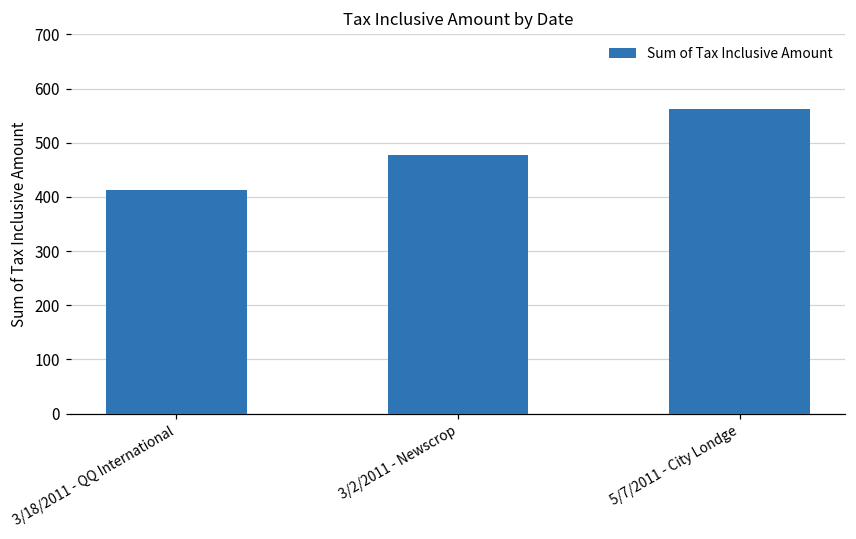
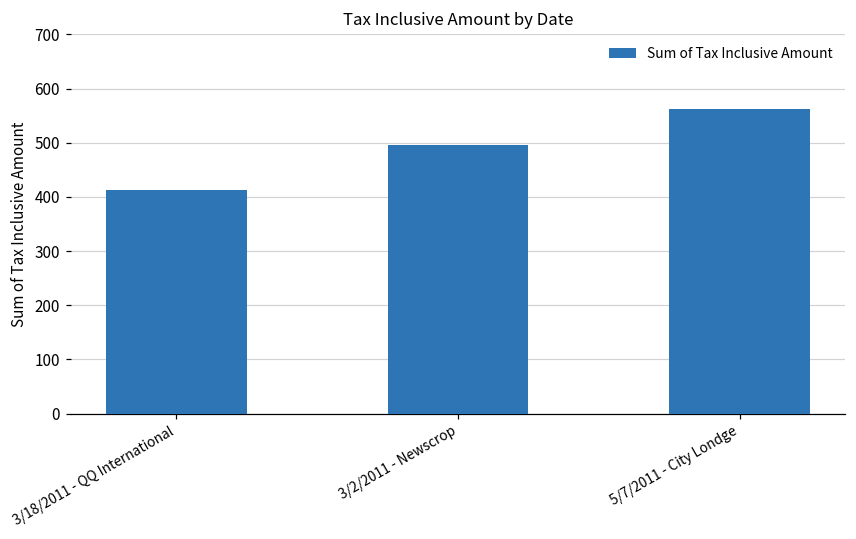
3/2/2011 - Newscrop: 480 -> 500
